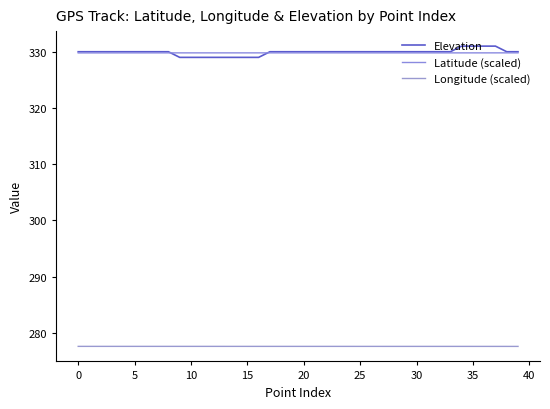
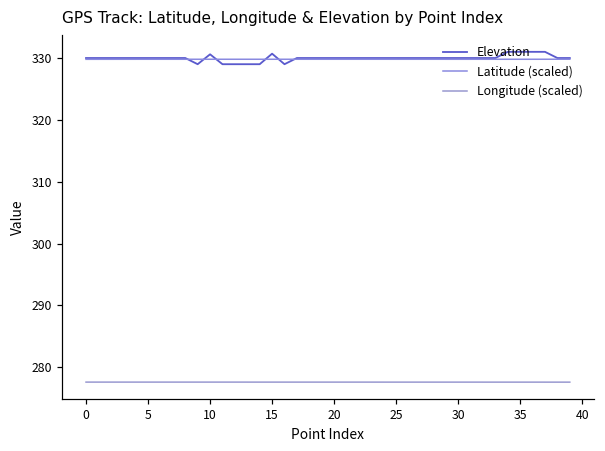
Elevation, 10: 329 -> 331
Elevation, 15: 329 -> 331
